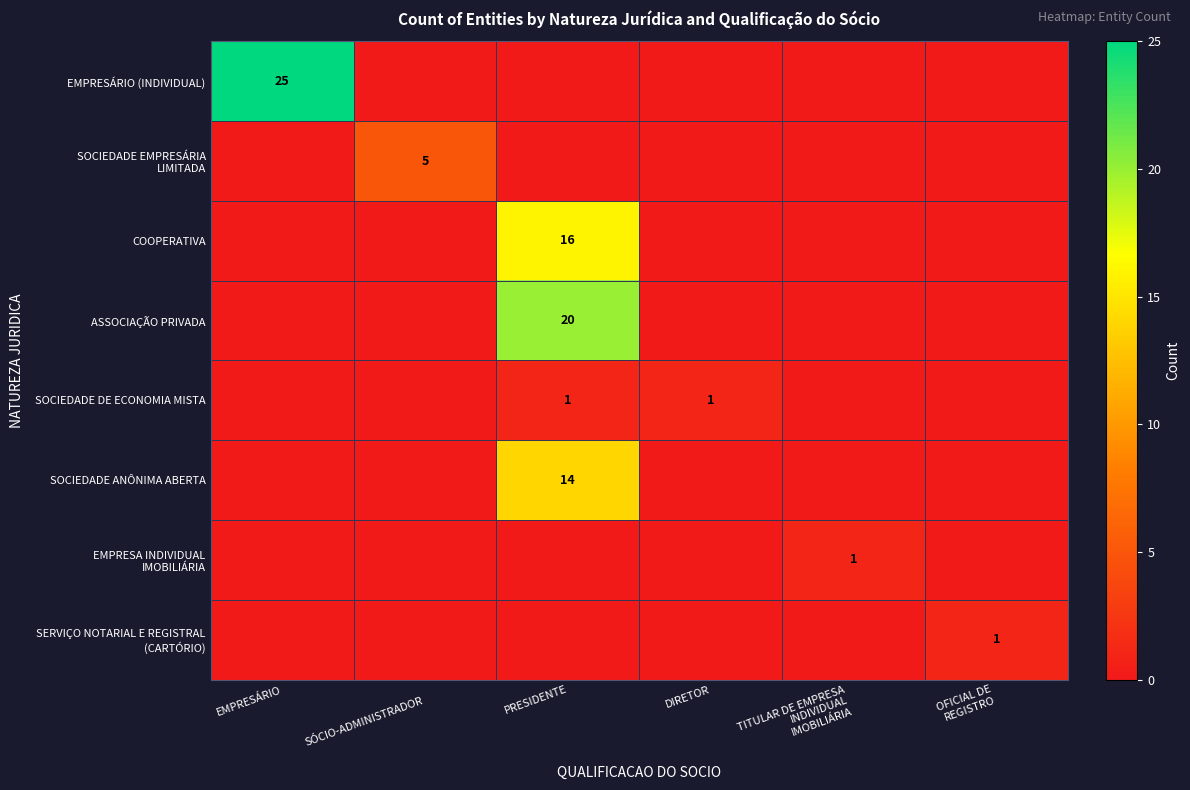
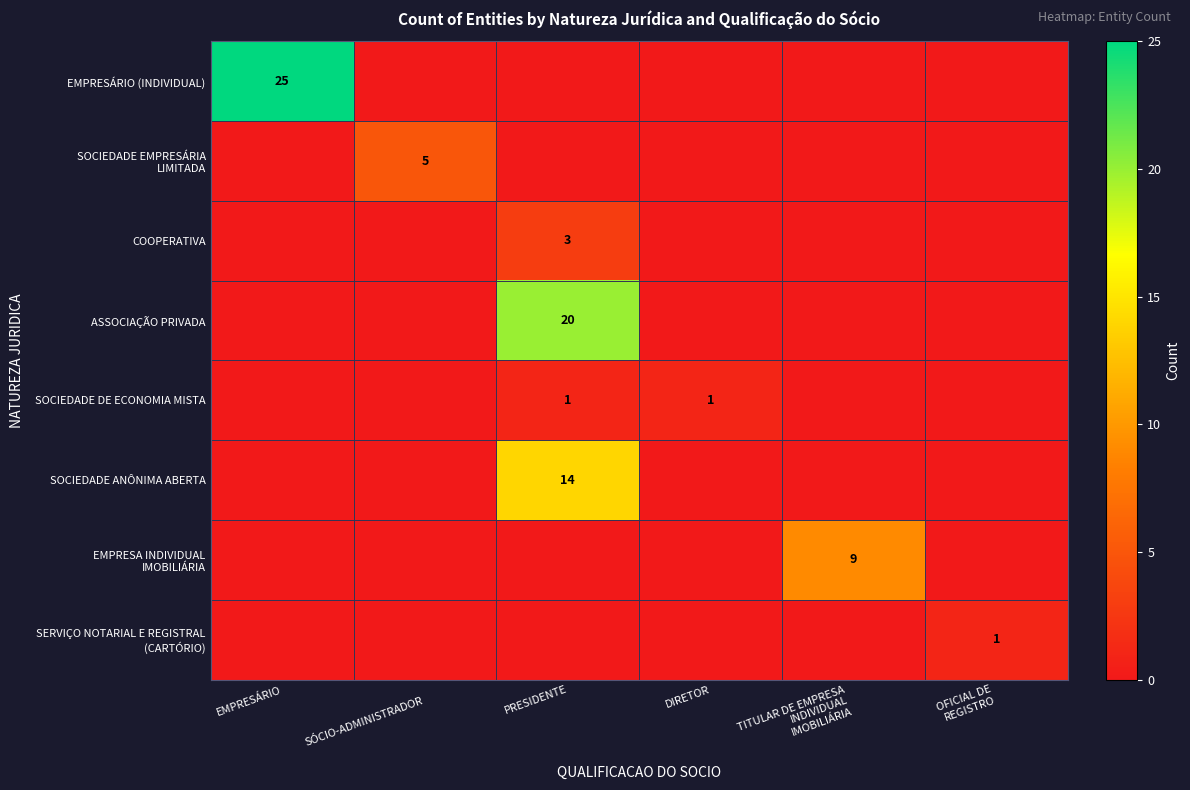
COOPERATIVA, PRESIDENTE: 16 -> 3
EMPRESA INDIVIDUAL IMOBILIÁRIA, TITULAR DE EMPRESA INDIVIDUAL IMOBILIÁRIA: 1 -> 9
